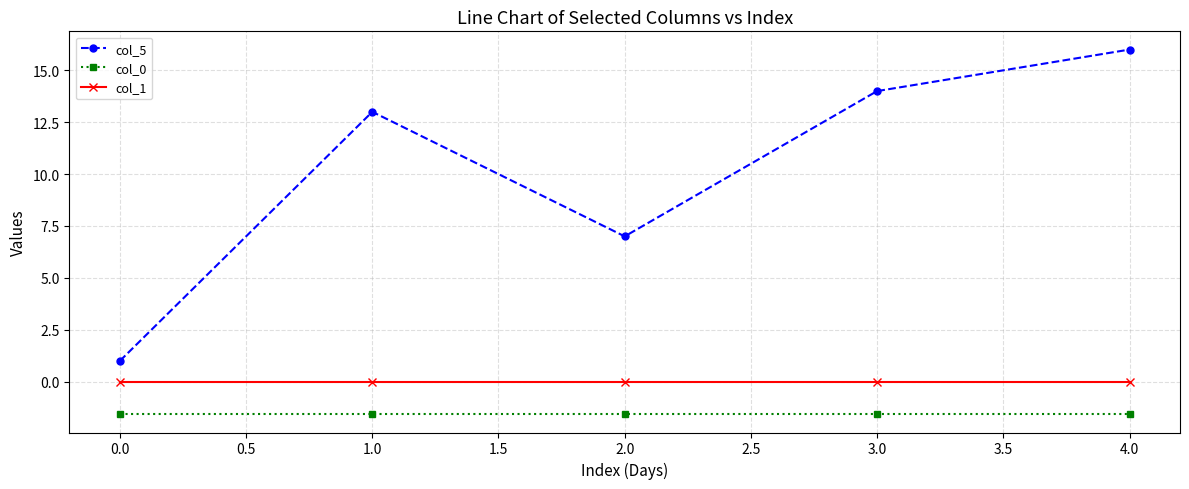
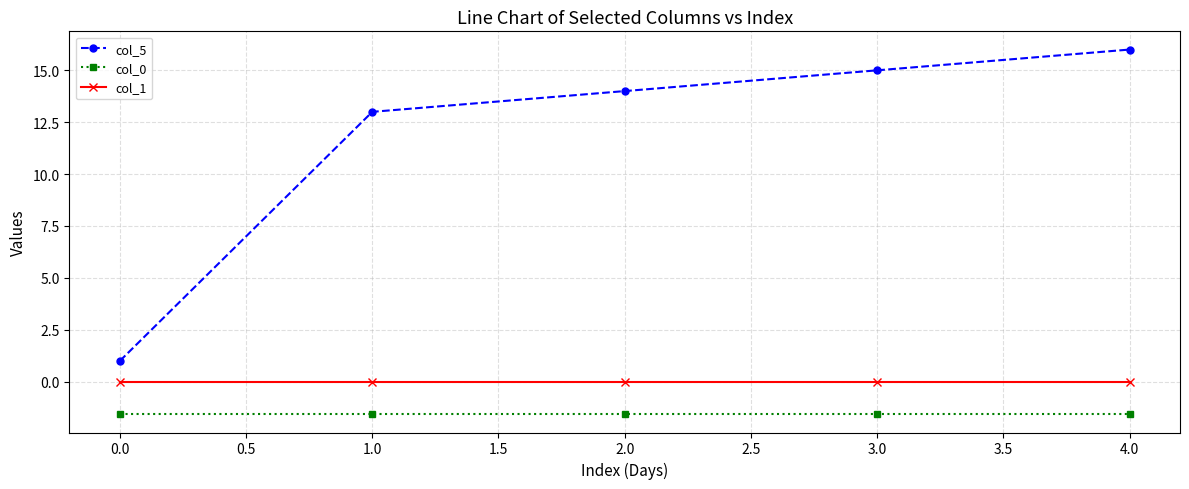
col_5, 2.0: 7 -> 14
col_5, 3.0: 14 -> 15
